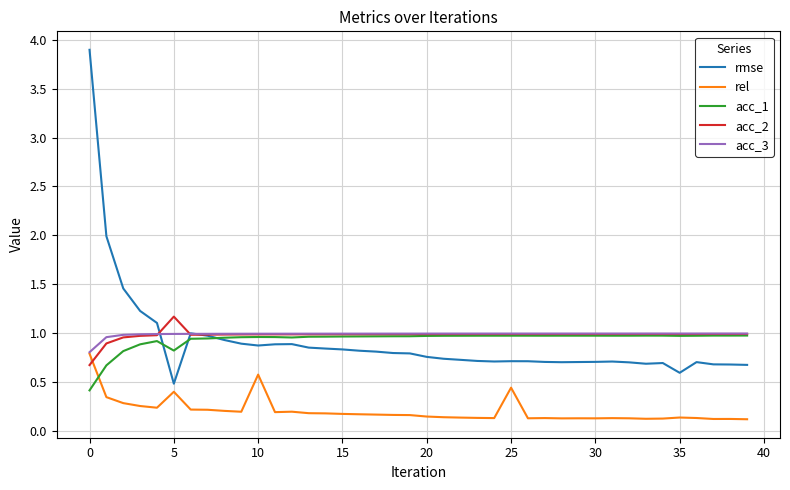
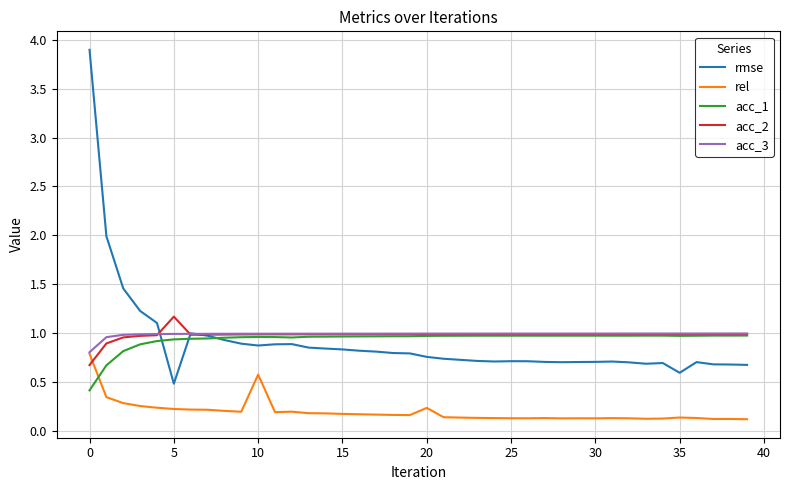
rel, 5: 0.4 -> 0.2
acc_1, 5: 0.8 -> 0.9
rel, 20: 0.1 -> 0.2
rel, 25: 0.4 -> 0.1
